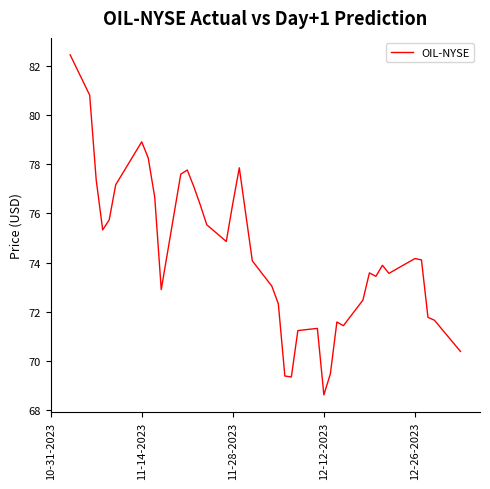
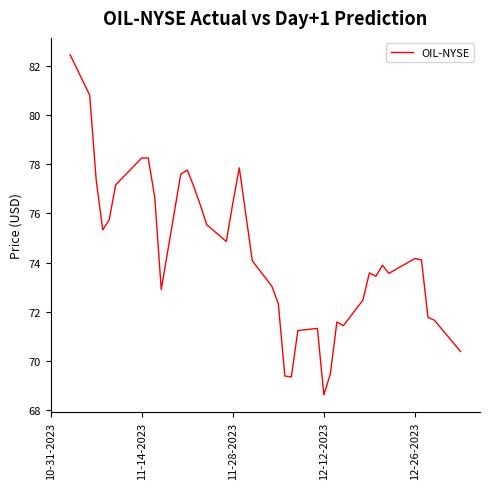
11-14-2023: 78.9 -> 78.3
